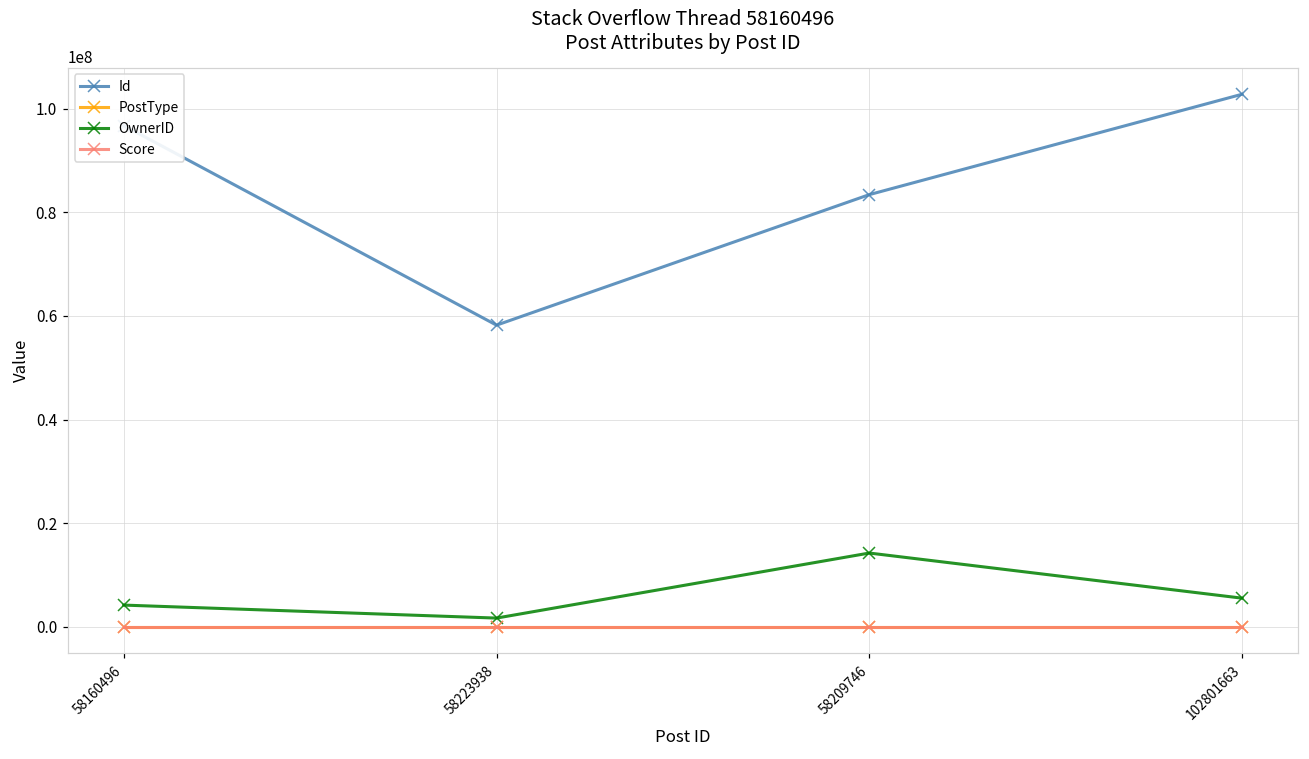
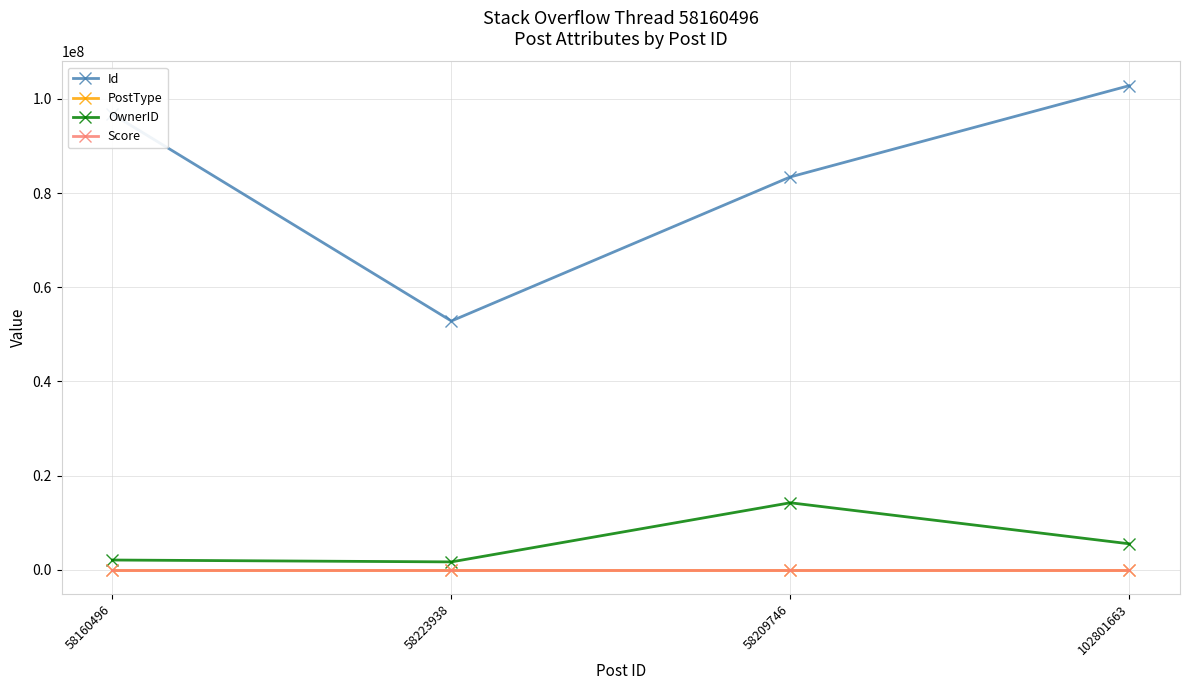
OwnerID, 58160496: 4000000 -> 2000000
Id, 58223938: 58000000 -> 53000000
